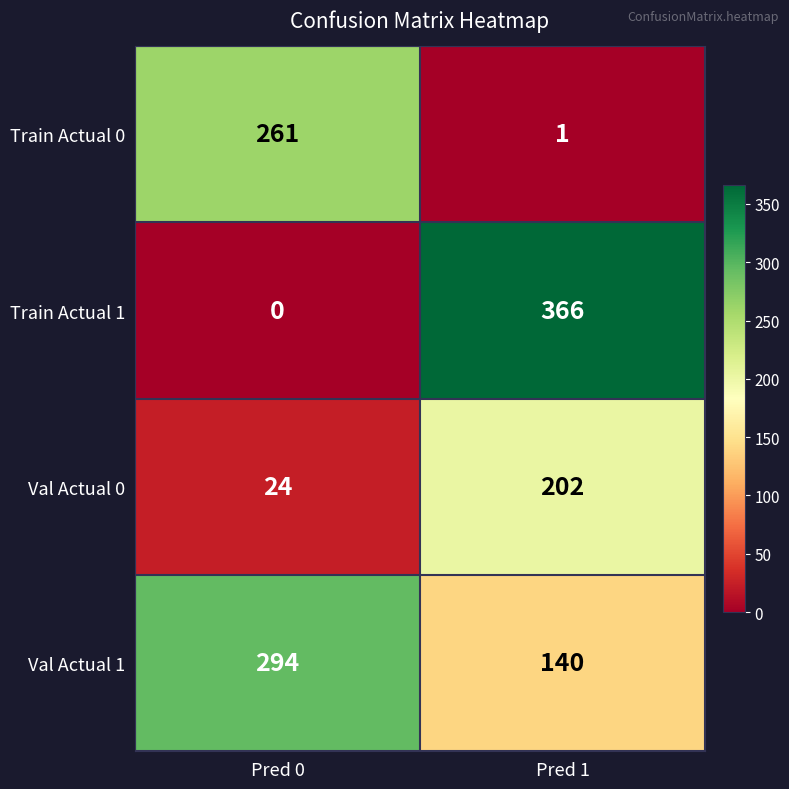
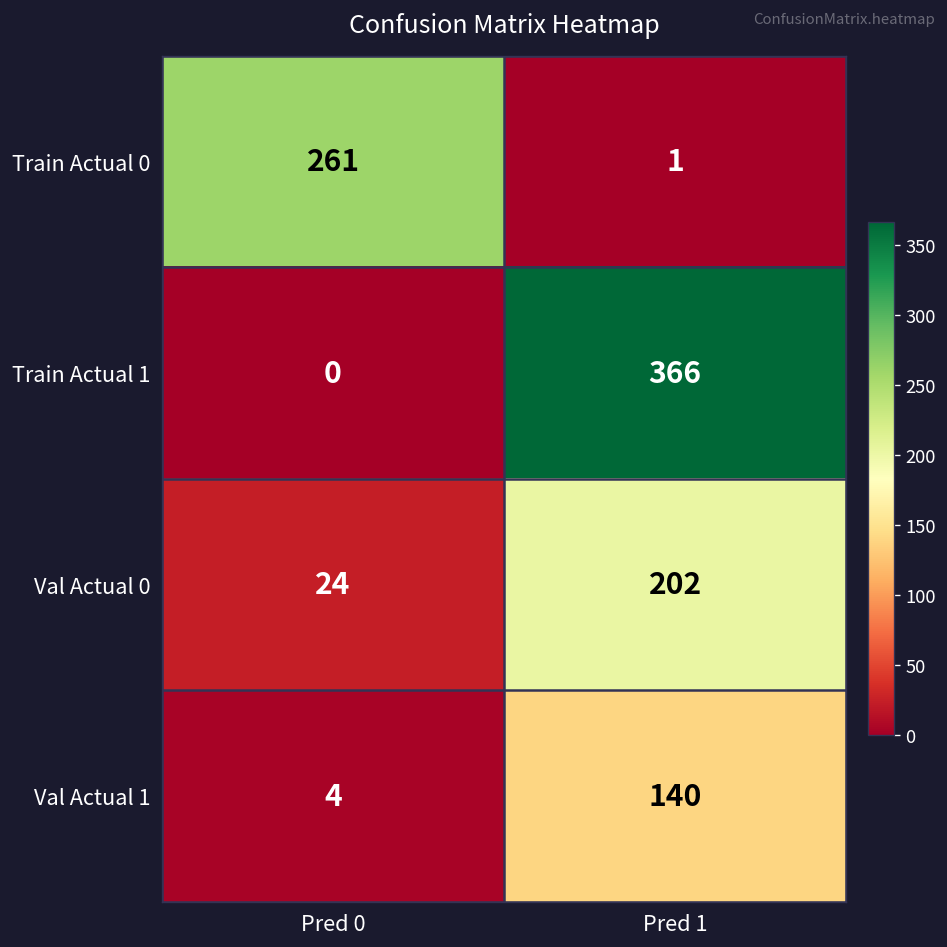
Val Actual 1, Pred 0: 294 -> 4
